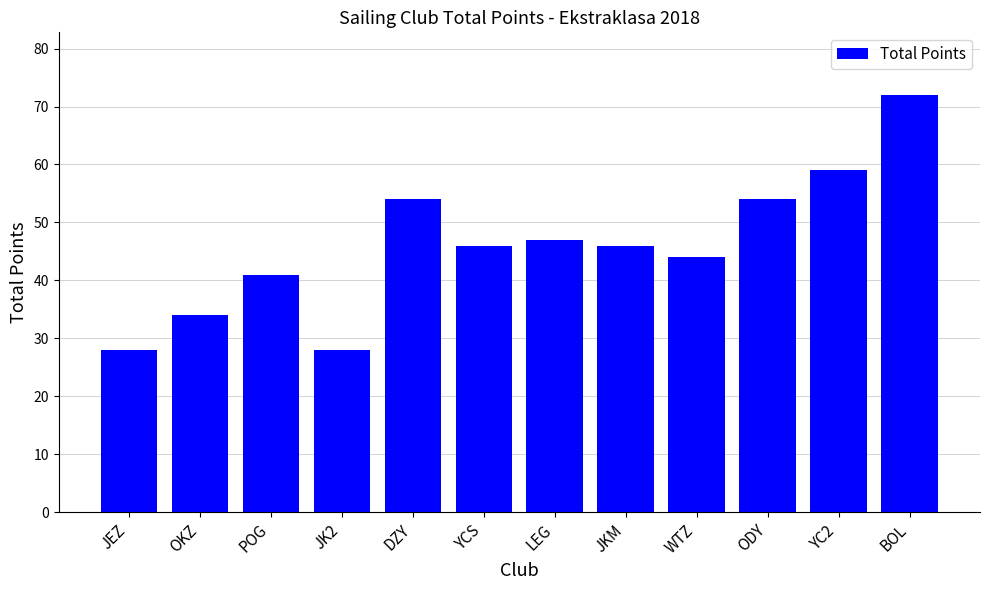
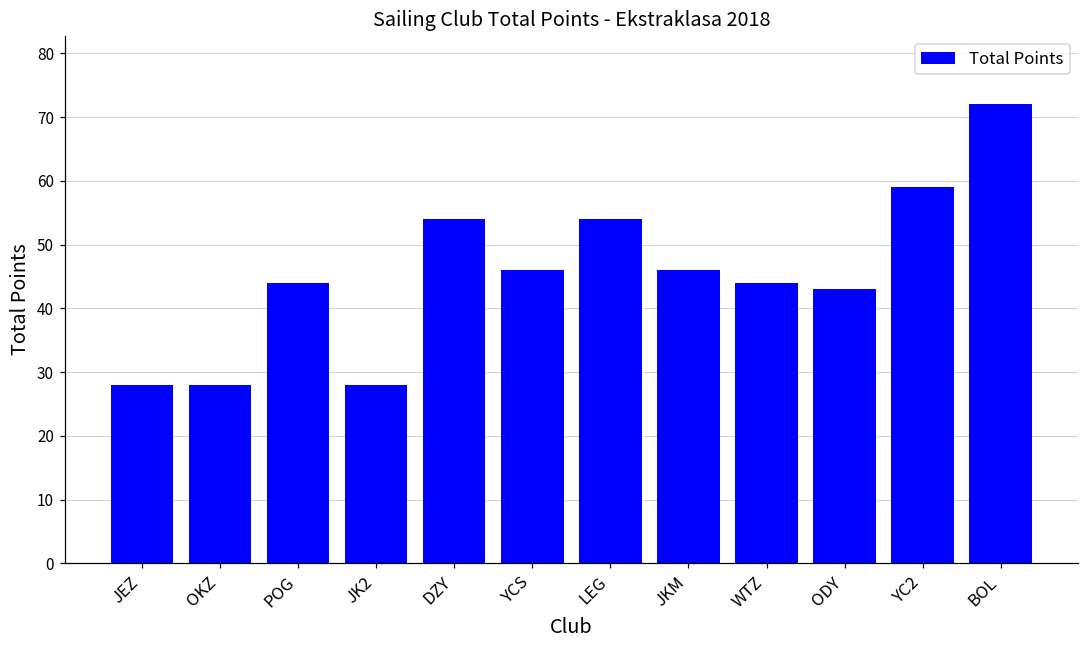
OKZ: 34 -> 28
POG: 41 -> 44
LEG: 47 -> 54
ODY: 54 -> 43
